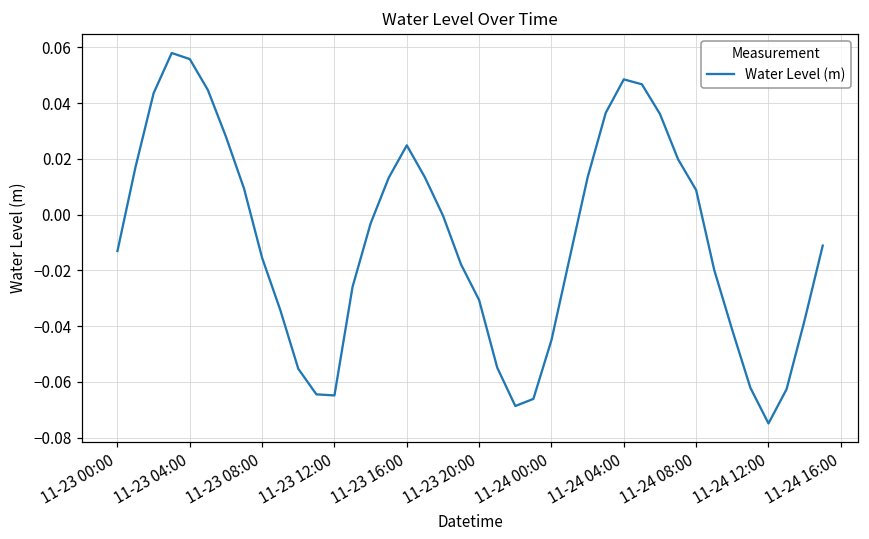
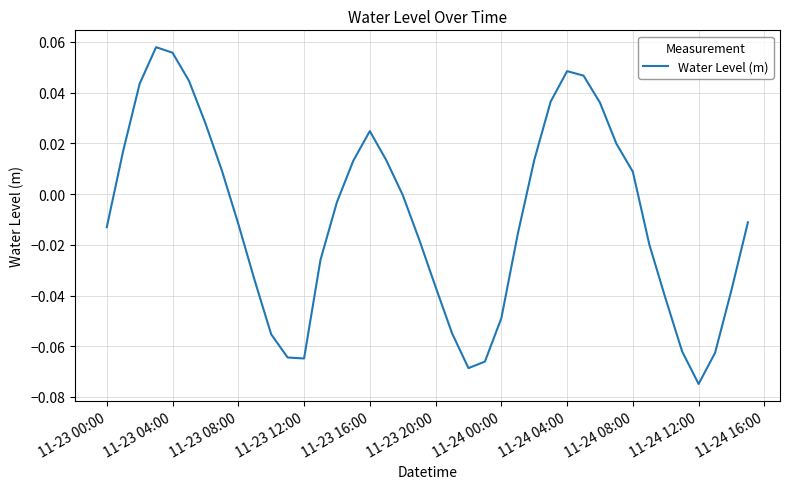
11-23 08:00: -0.016 -> -0.012
11-23 20:00: -0.031 -> -0.037
11-24 00:00: -0.045 -> -0.049
